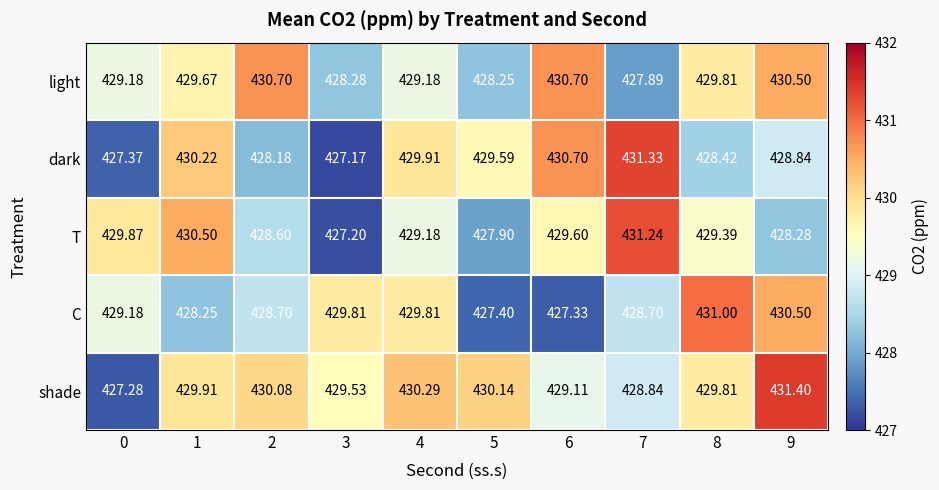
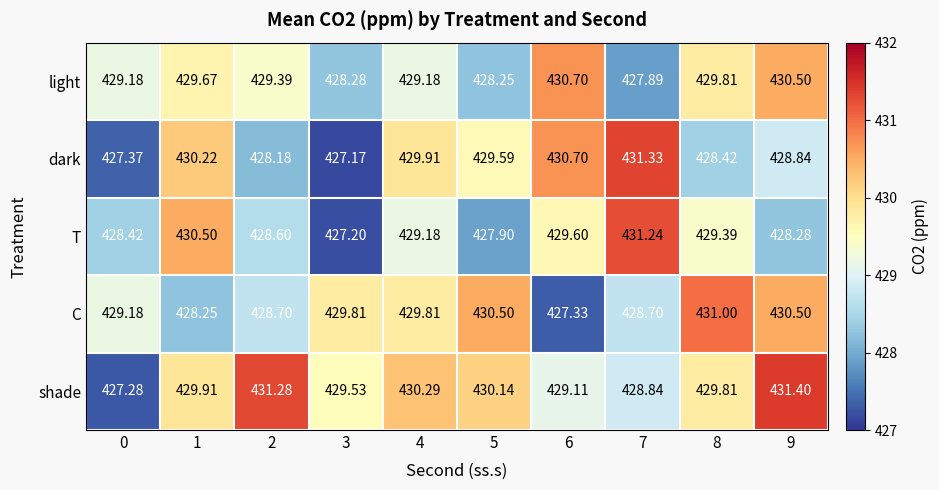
light, 2: 430.70 -> 429.39
T, 0: 429.87 -> 428.42
C, 5: 427.40 -> 430.50
shade, 2: 430.08 -> 431.28
